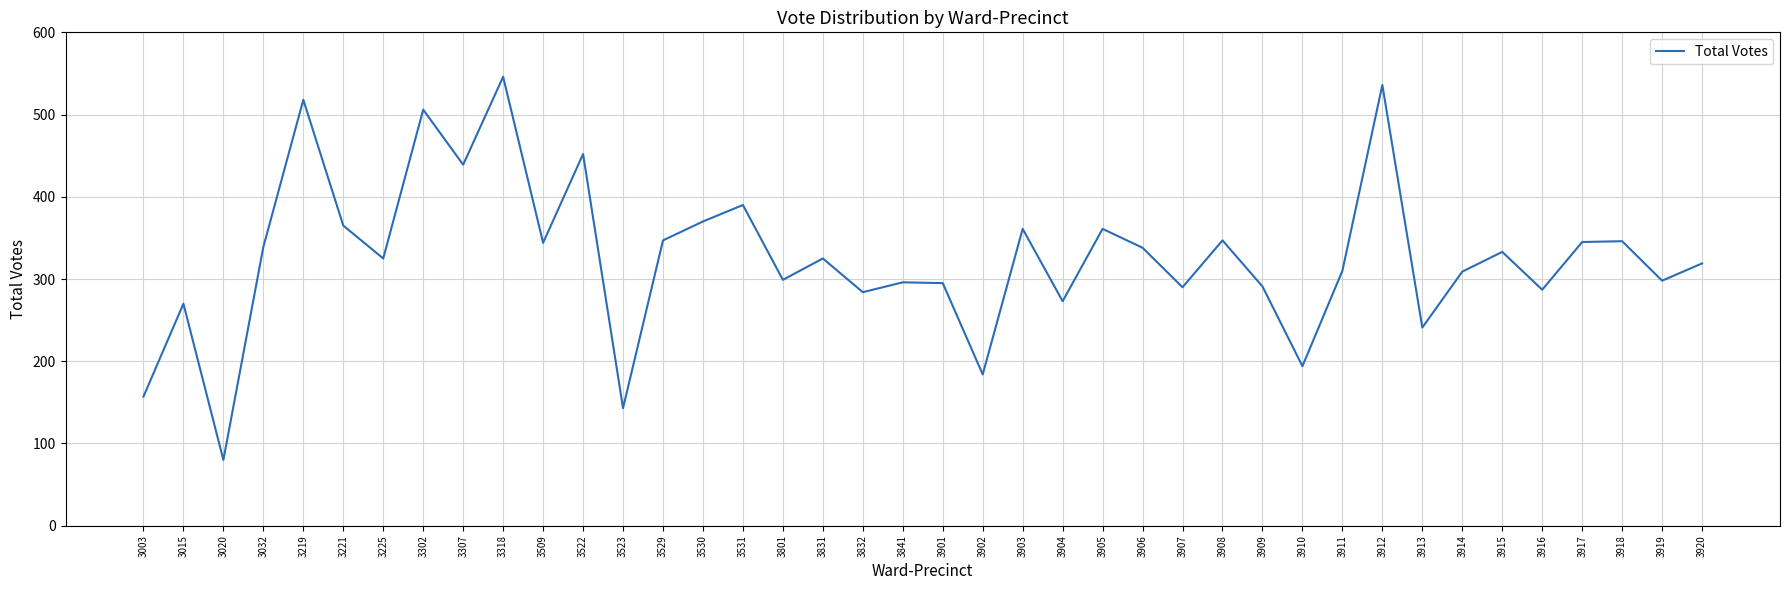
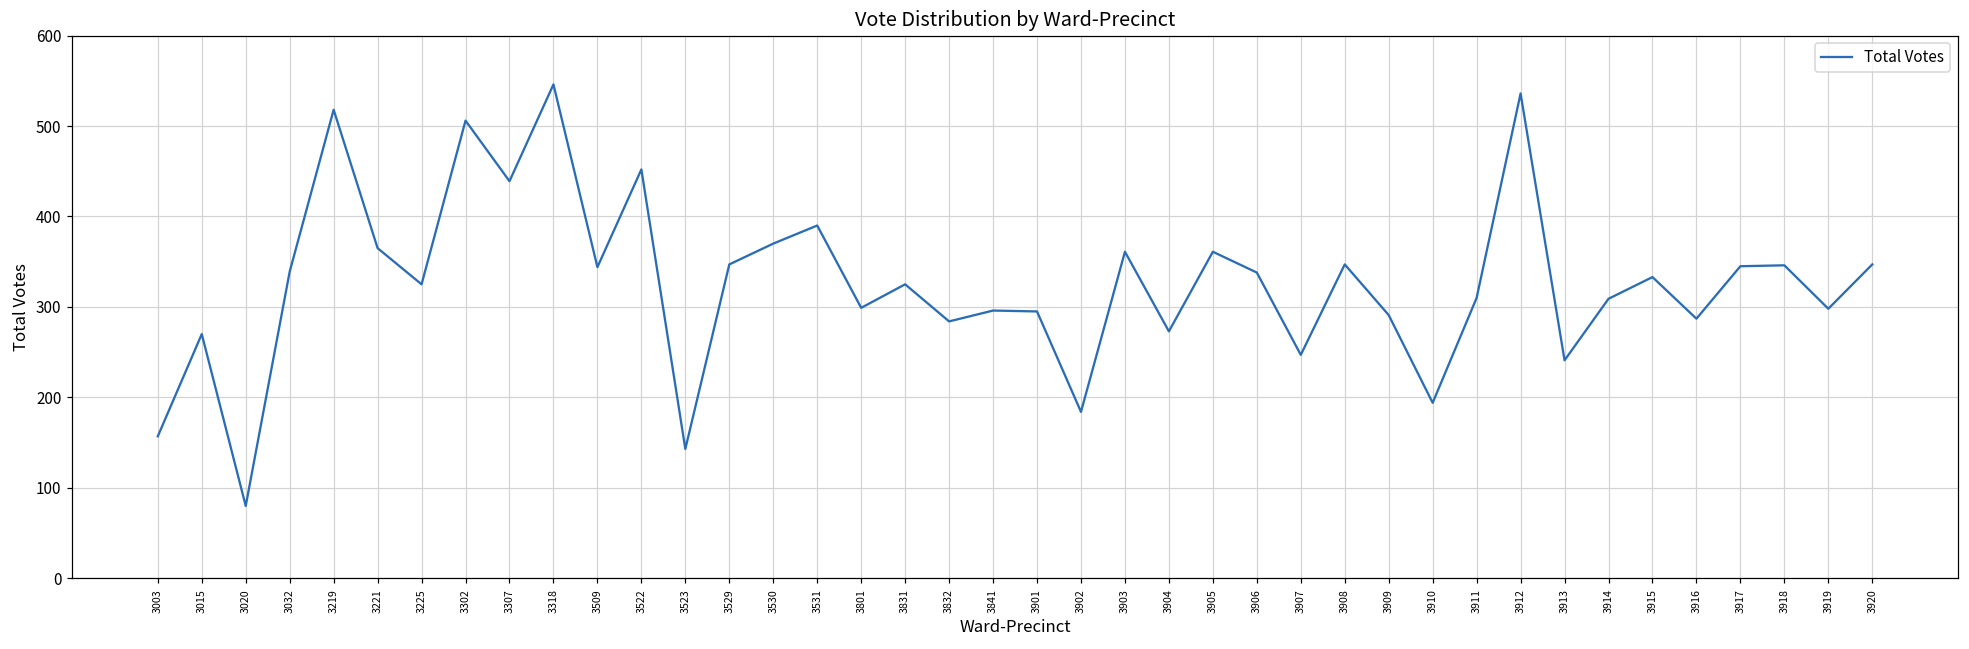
3907: 290 -> 250
3920: 320 -> 350
